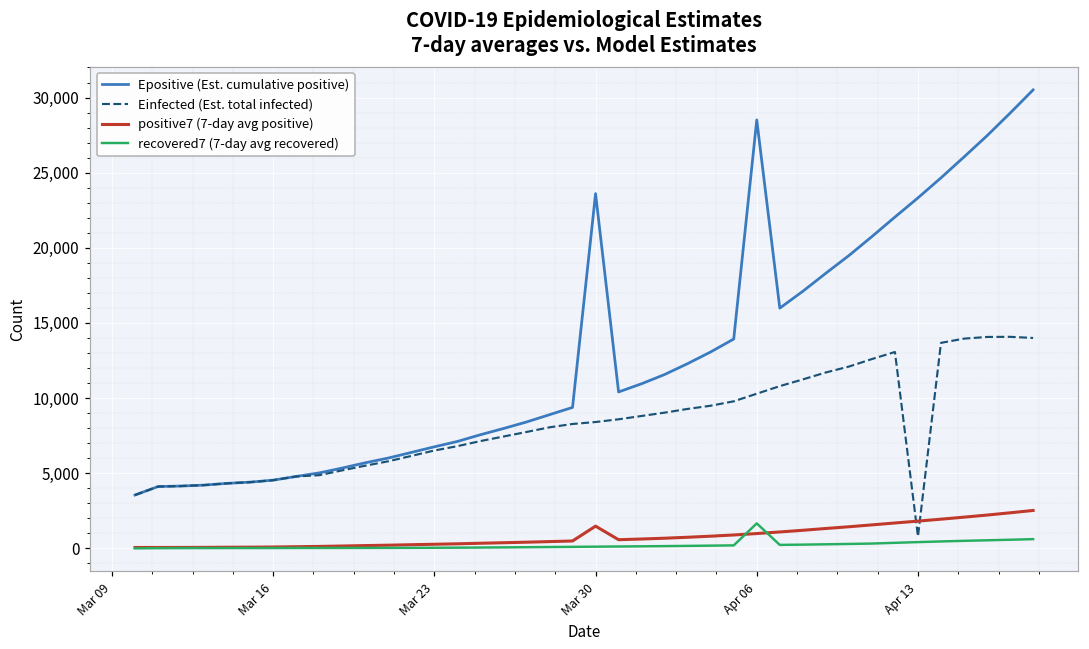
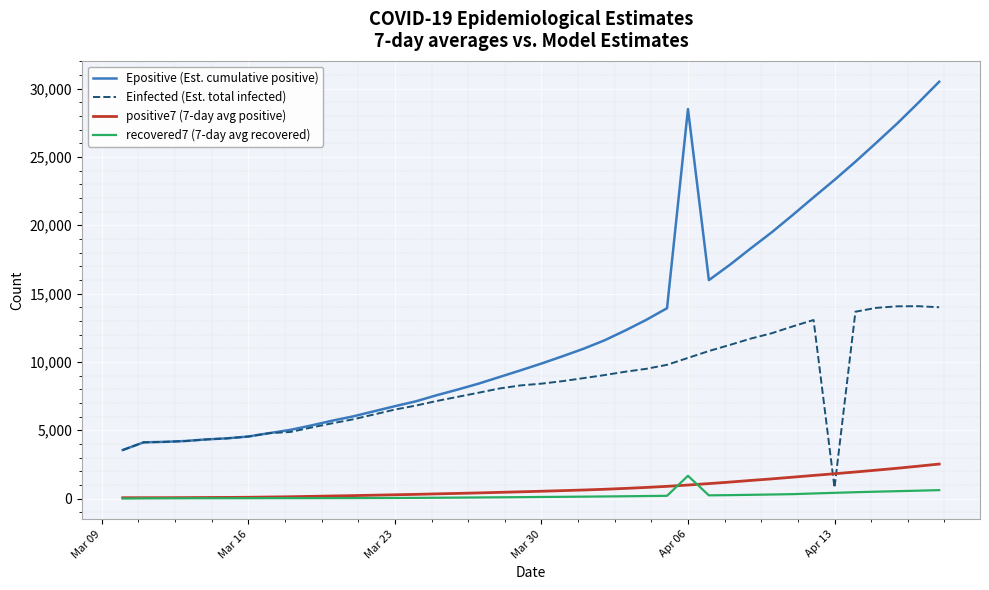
Epositive (Est. cumulative positive), Mar 30: 23,600 -> 9,900
positive7 (7-day avg positive), Mar 30: 1,500 -> 500
